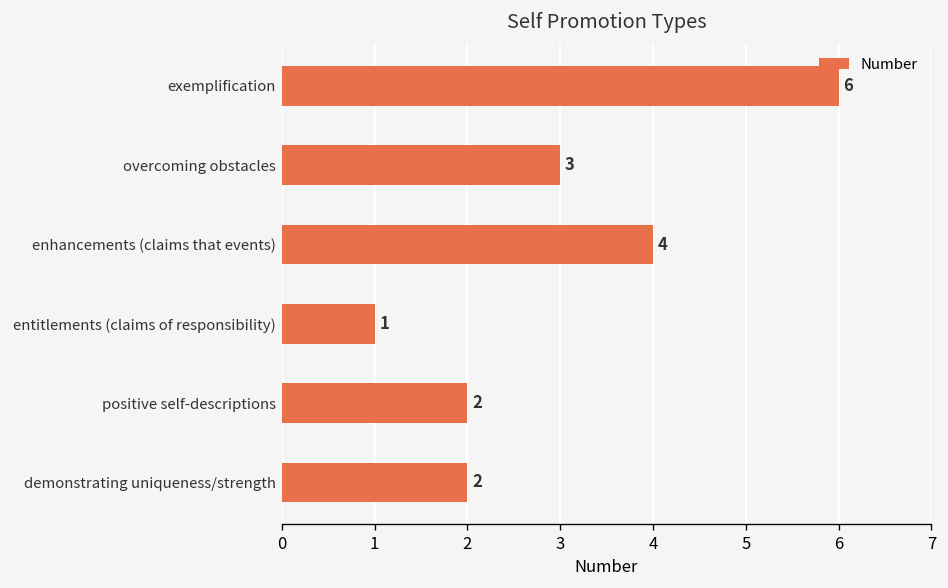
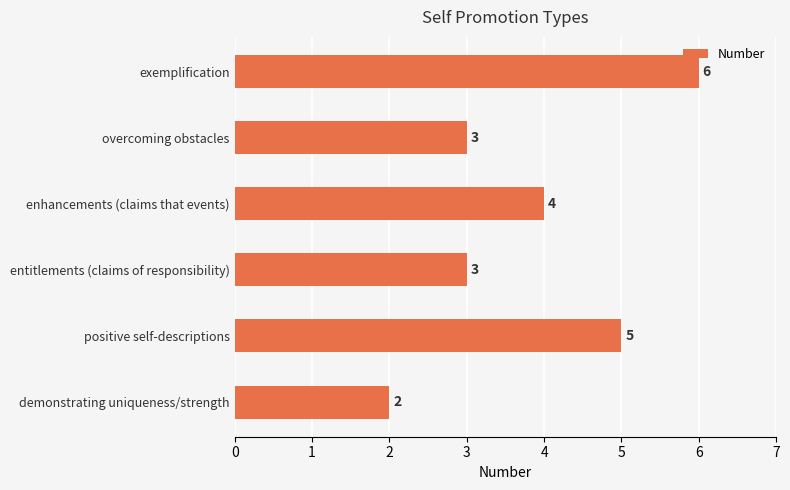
entitlements (claims of responsibility): 1 -> 3
positive self-descriptions: 2 -> 5
